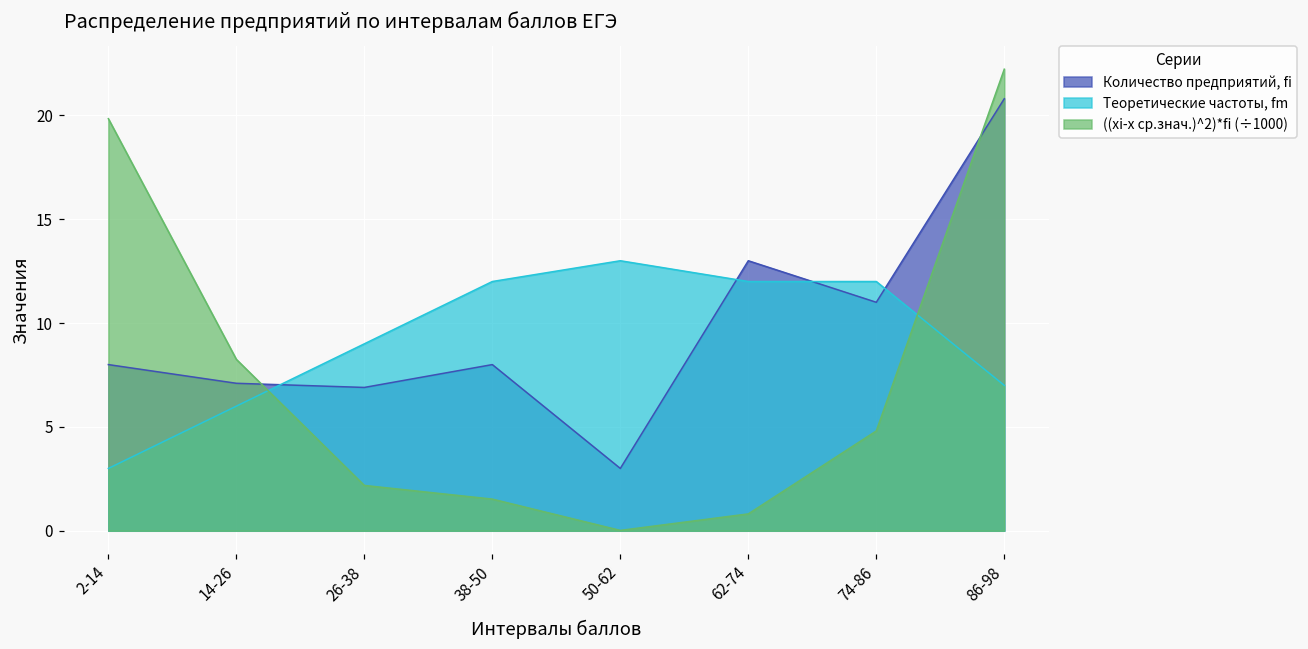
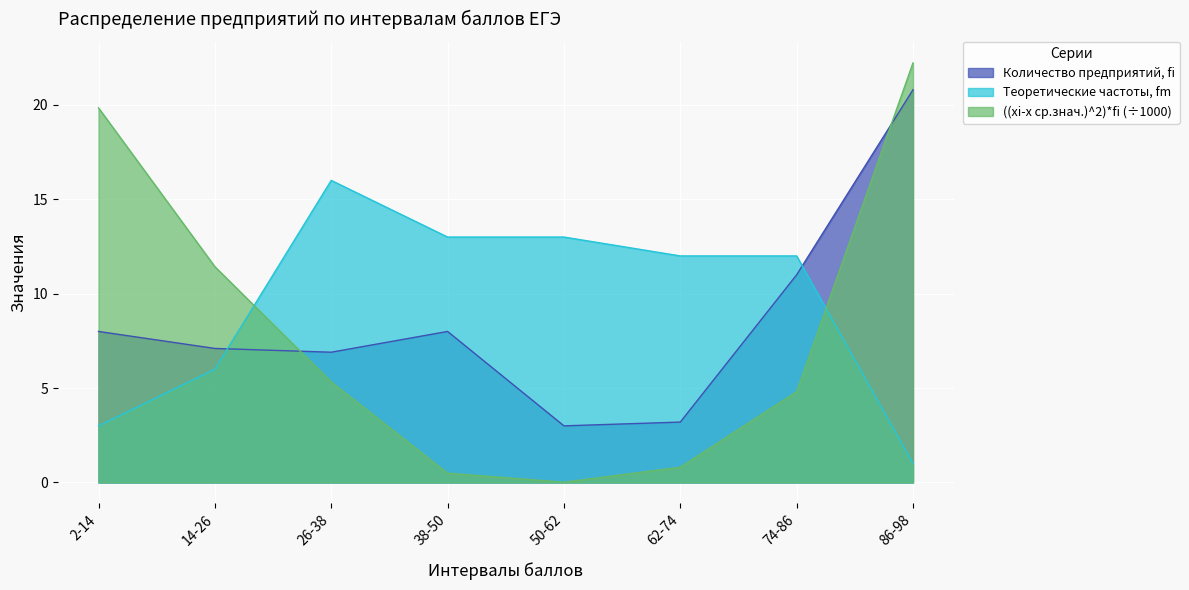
((xi-x ср.знач.)^2)*fi (÷1000), 14-26: 8.3 -> 11.4
Теоретические частоты, fm, 26-38: 9 -> 16
((xi-x ср.знач.)^2)*fi (÷1000), 26-38: 2.2 -> 5.3
Теоретические частоты, fm, 38-50: 12 -> 13
((xi-x ср.знач.)^2)*fi (÷1000), 38-50: 1.5 -> 0.5
Количество предприятий, fi, 62-74: 13.0 -> 3.2
Теоретические частоты, fm, 86-98: 7 -> 1
